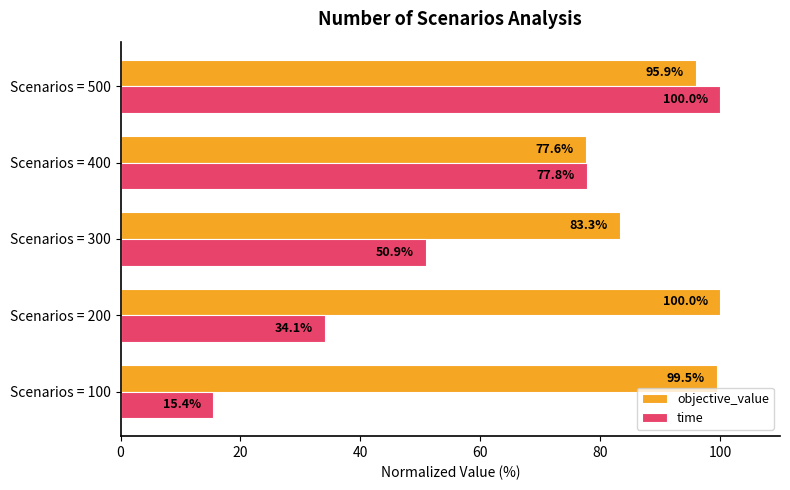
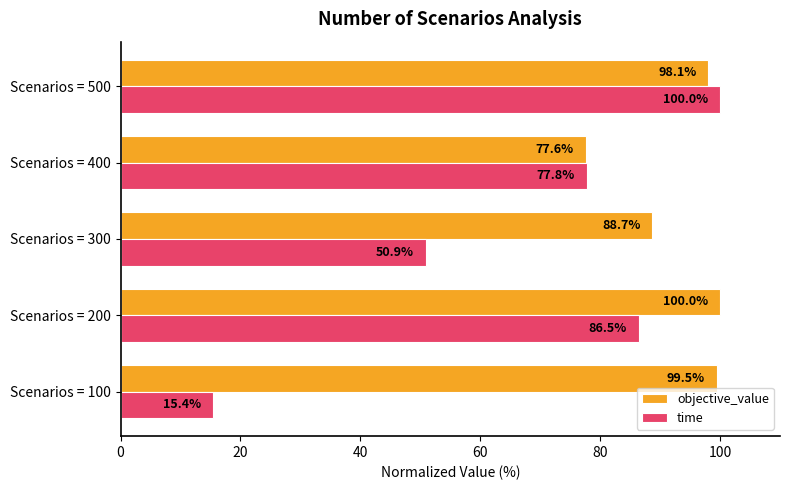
objective_value, Scenarios = 500: 95.9% -> 98.1%
objective_value, Scenarios = 300: 83.3% -> 88.7%
time, Scenarios = 200: 34.1% -> 86.5%
